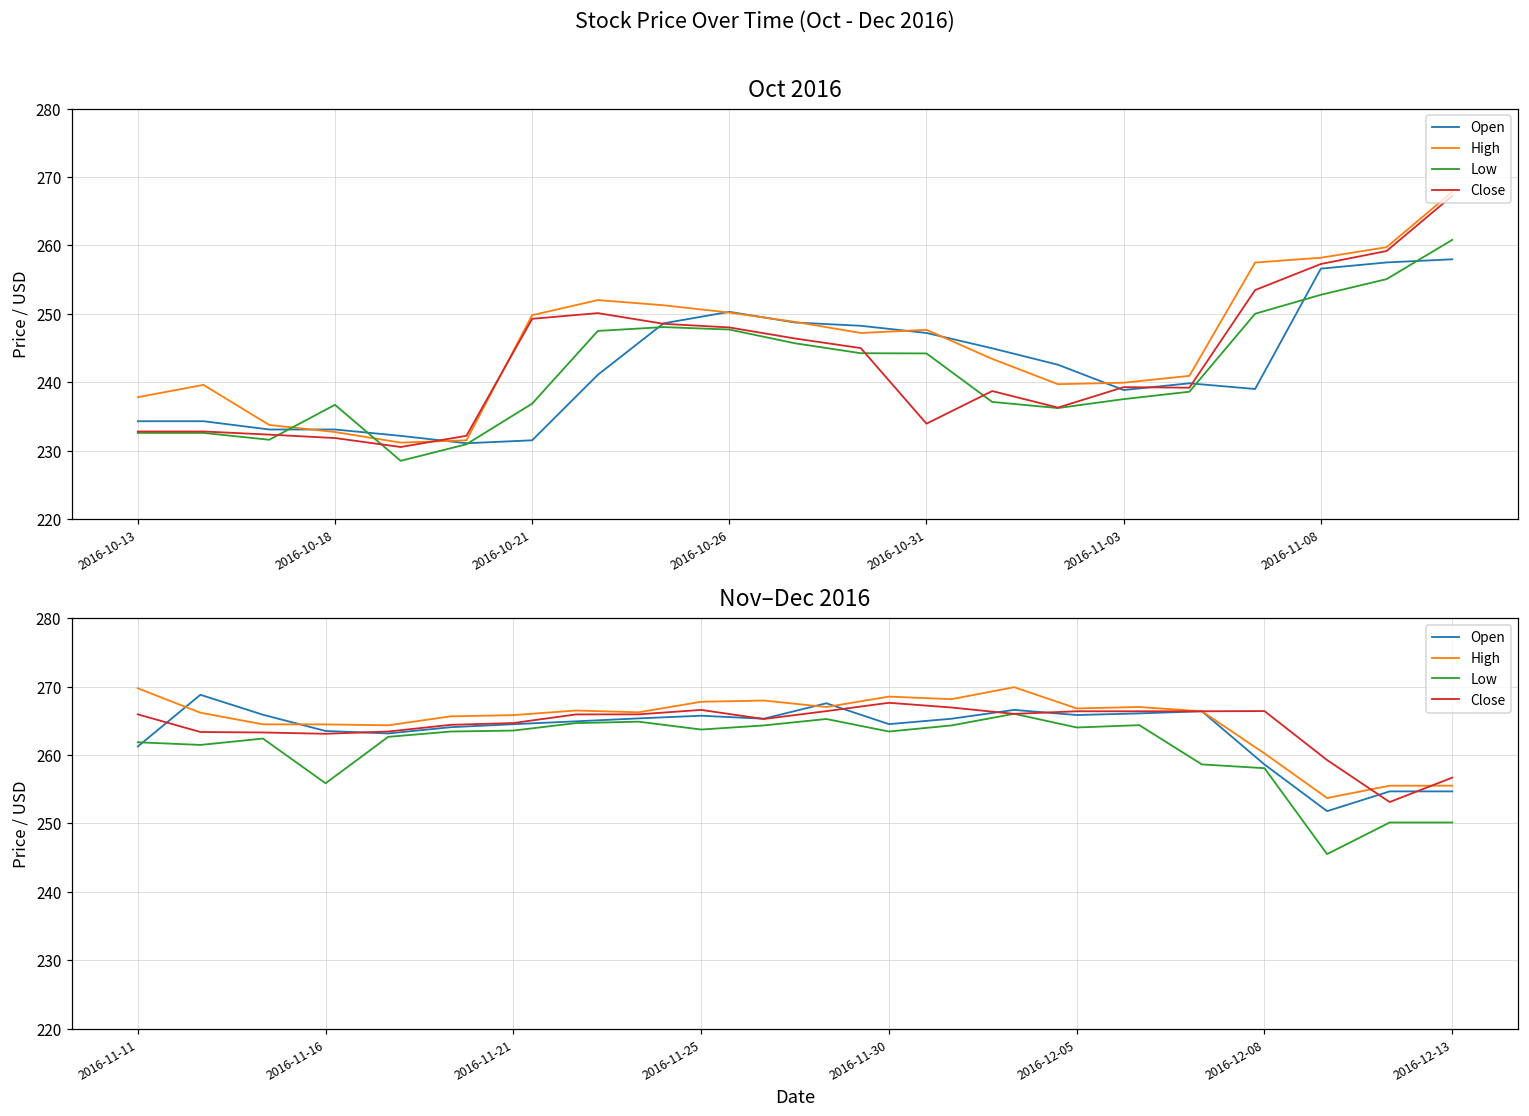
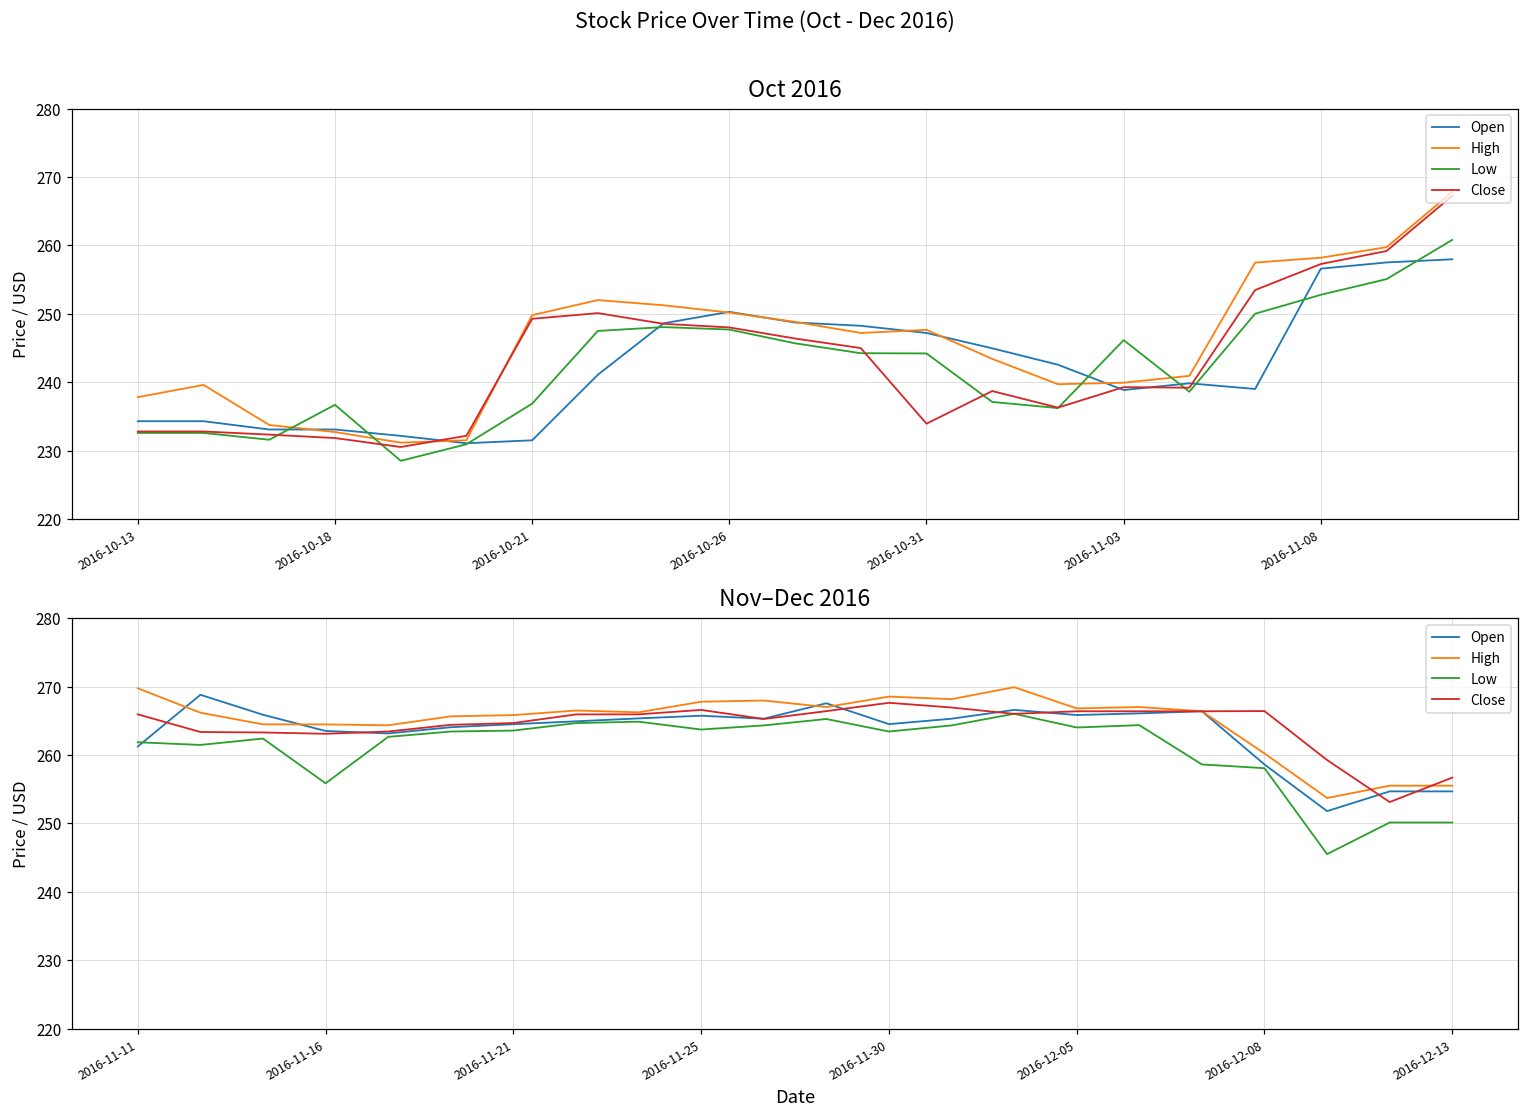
Oct 2016, Low, 2016-11-03: 238 -> 246
